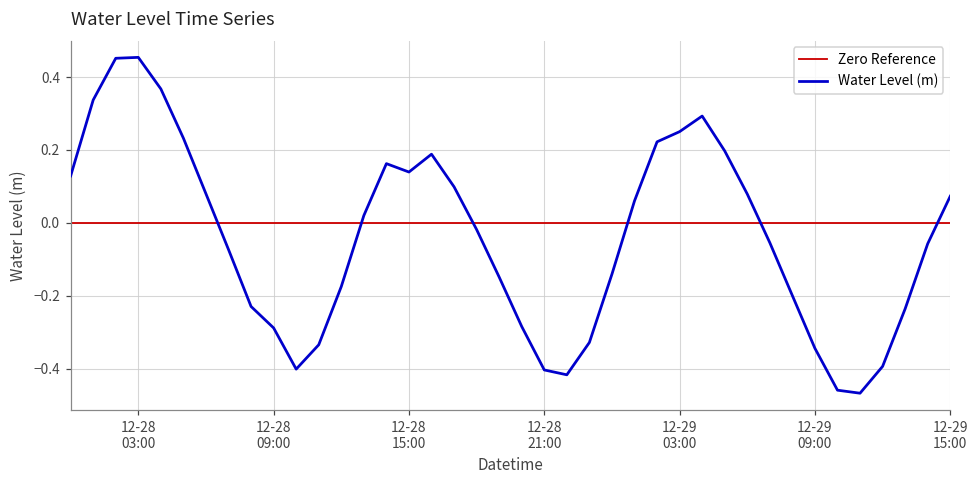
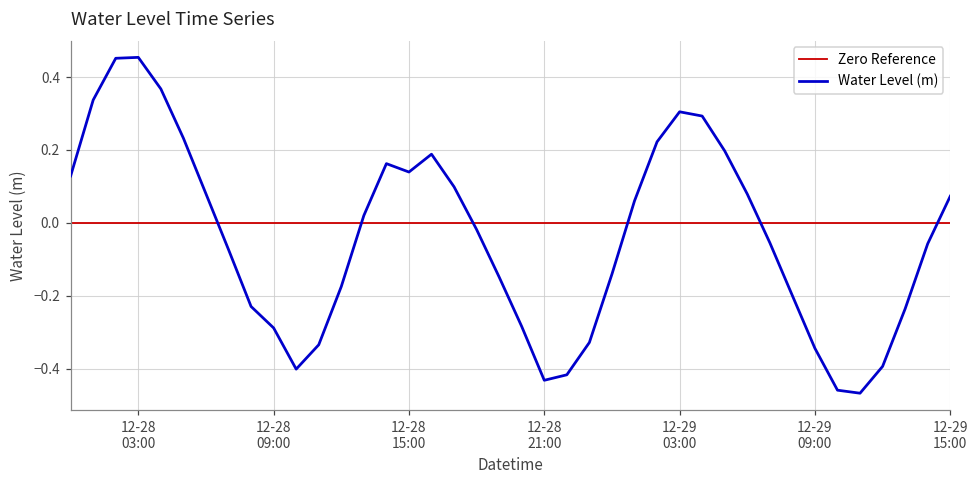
12-28 21:00: -0.40 -> -0.43
12-29 03:00: 0.25 -> 0.30
